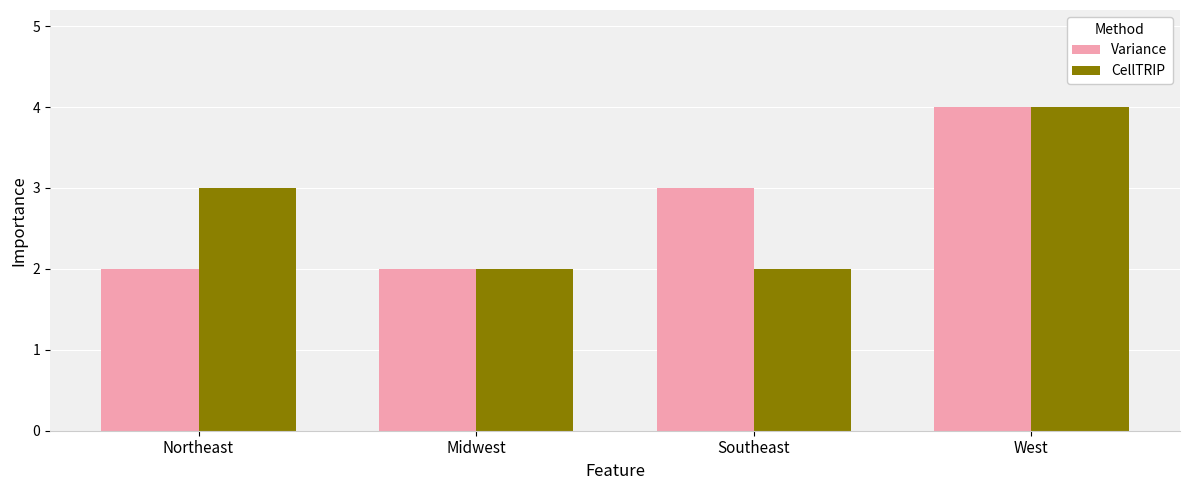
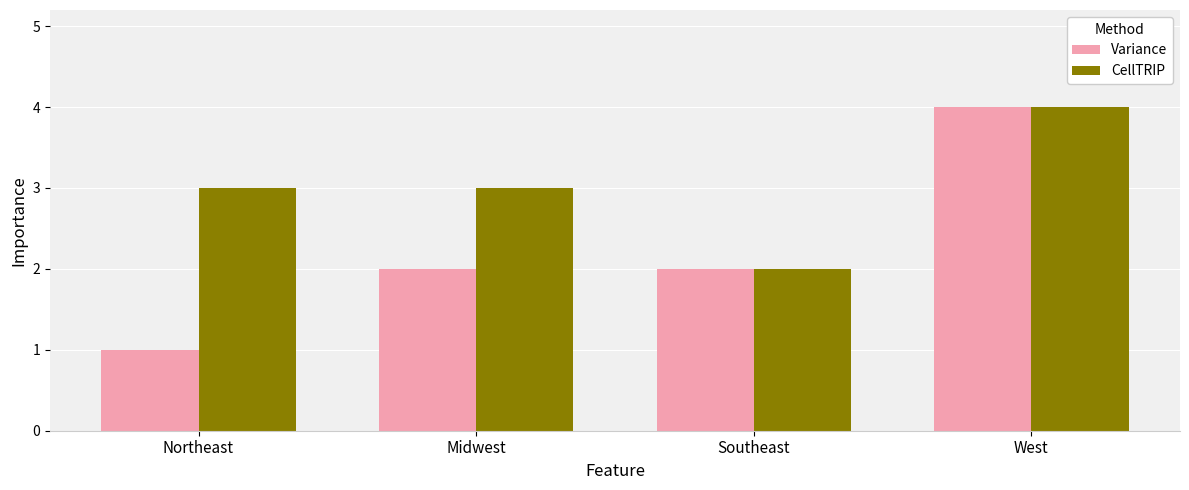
Variance, Northeast: 2 -> 1
CellTRIP, Midwest: 2 -> 3
Variance, Southeast: 3 -> 2
